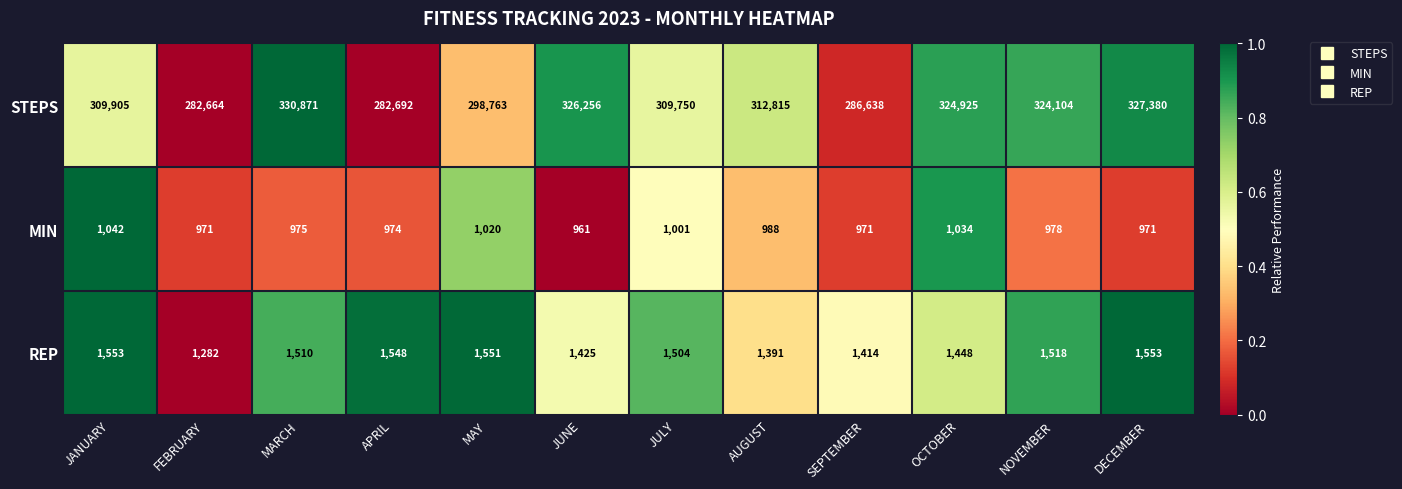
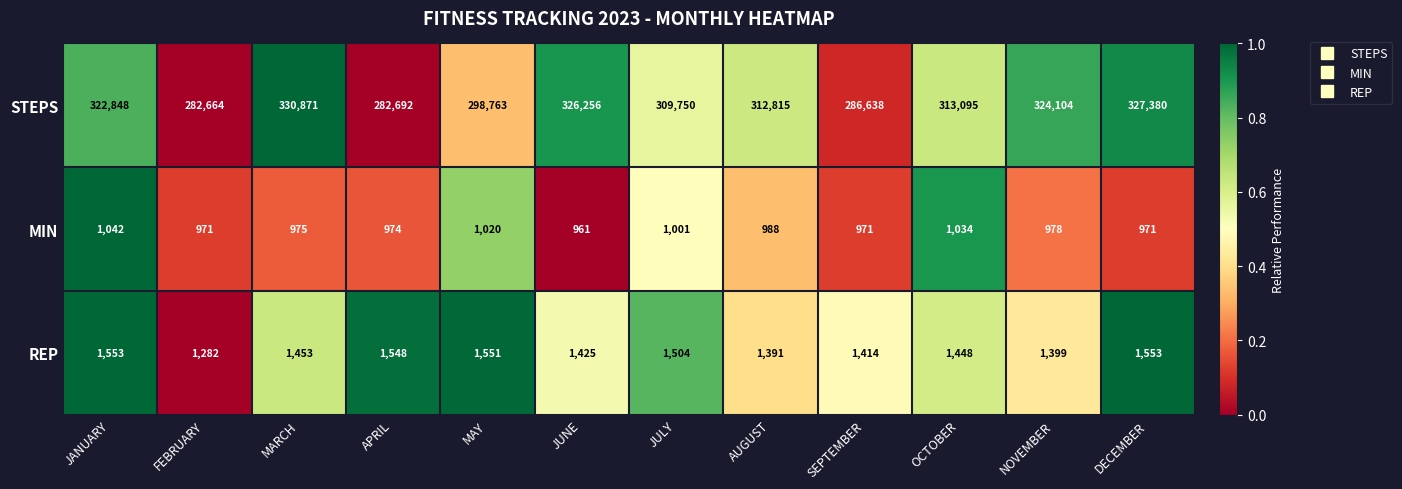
STEPS, JANUARY: 309,905 -> 322,848
STEPS, OCTOBER: 324,925 -> 313,095
REP, MARCH: 1,510 -> 1,453
REP, NOVEMBER: 1,518 -> 1,399
